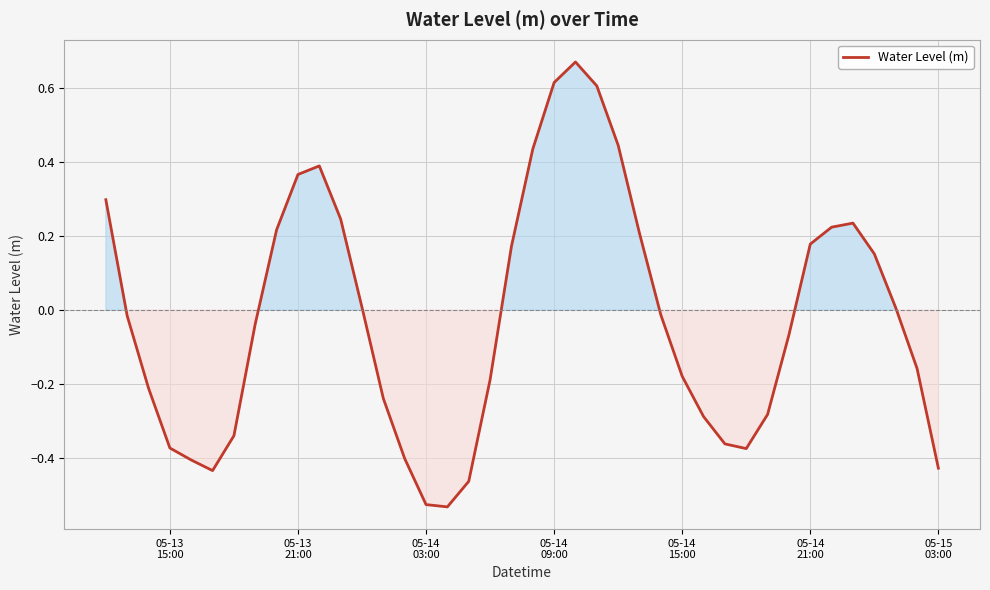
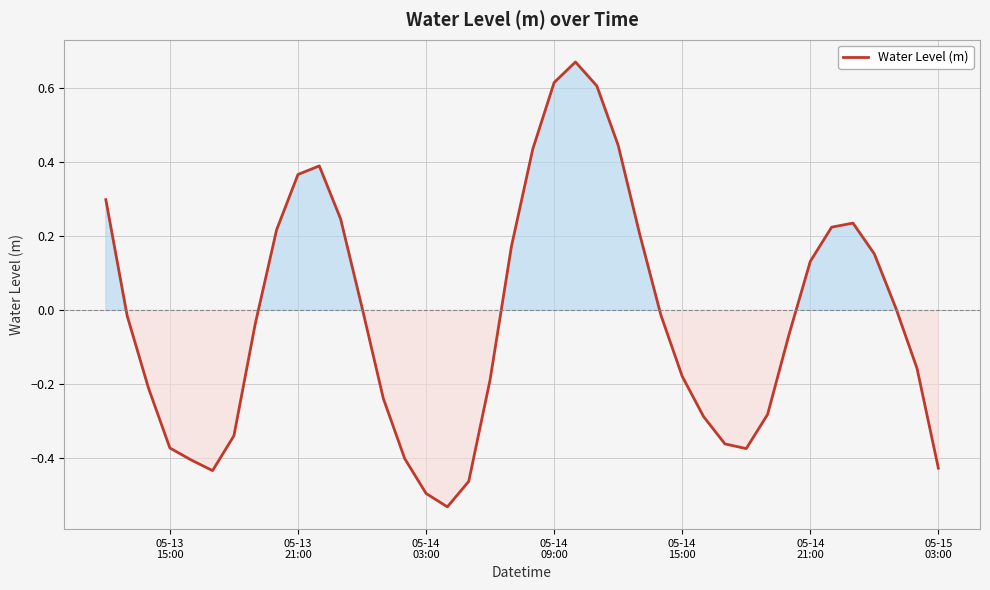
05-14 03:00: -0.52 -> -0.49
05-14 21:00: 0.18 -> 0.13
